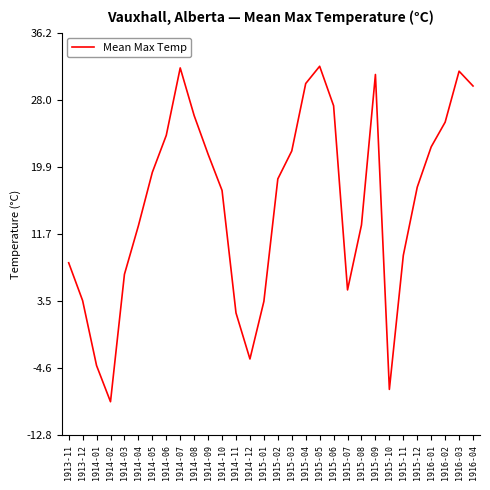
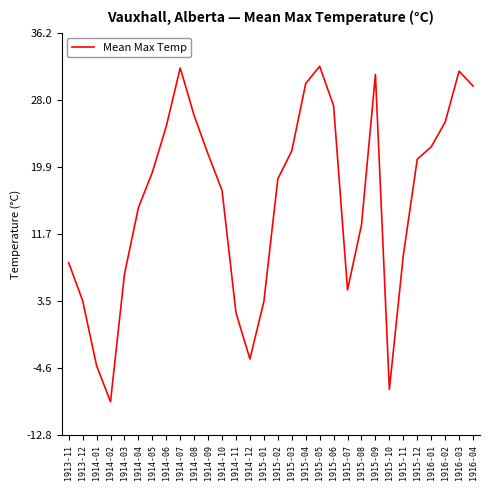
1914-04: 13 -> 15
1914-06: 24 -> 25
1915-12: 17 -> 21
